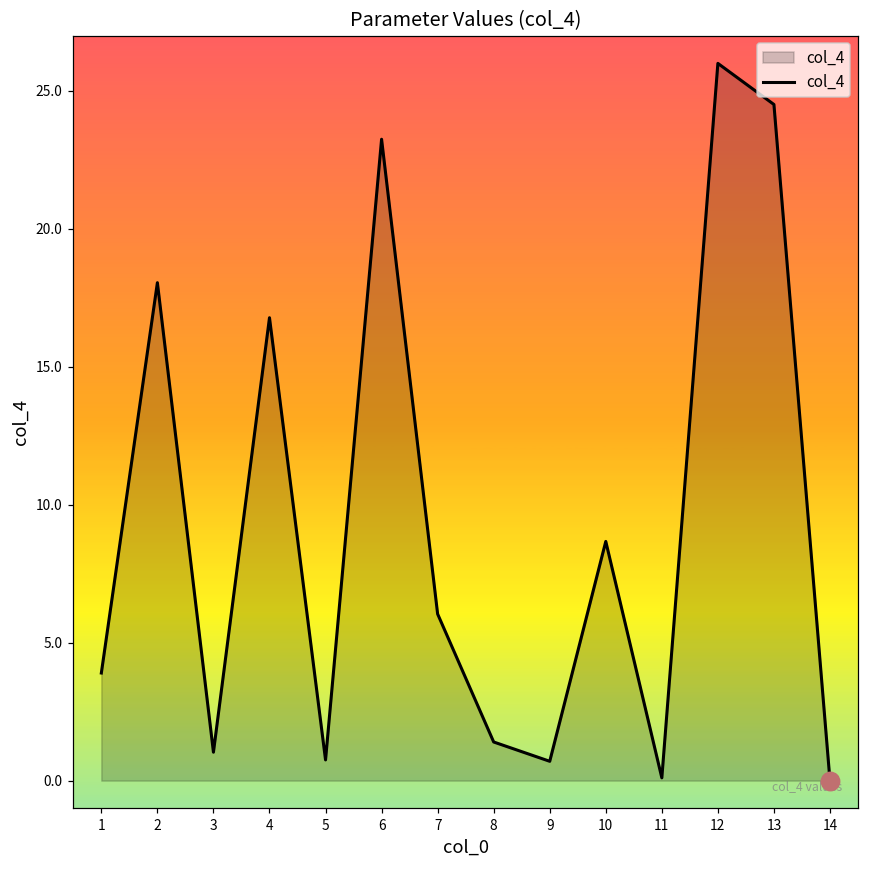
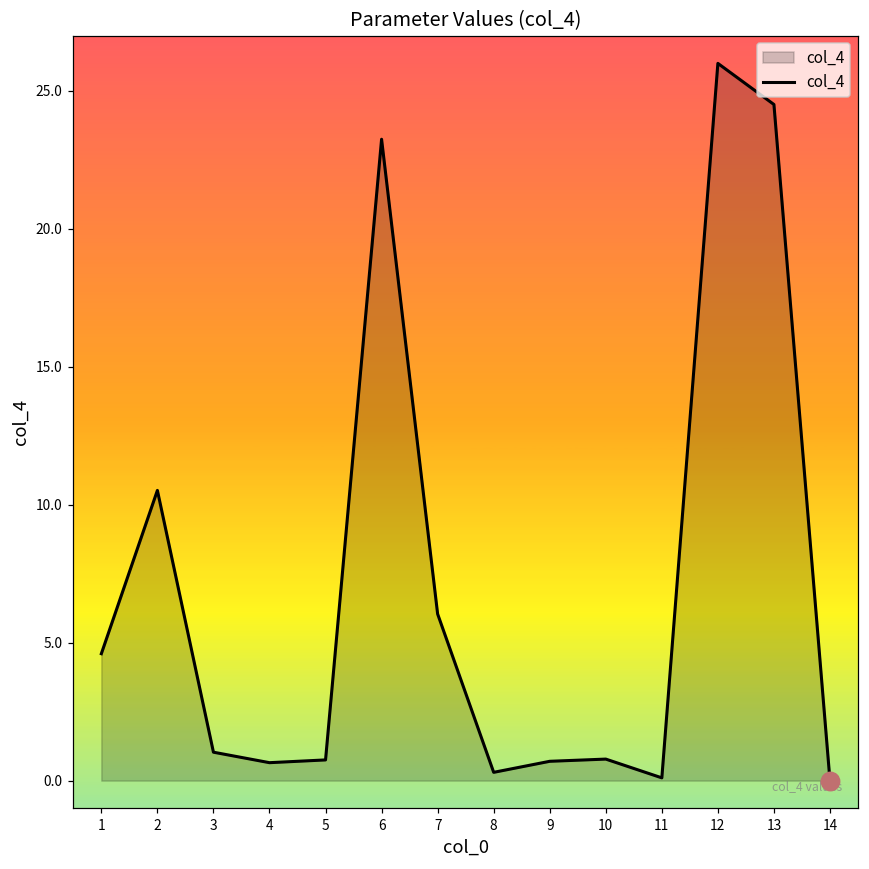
col_4, 1: 3.9 -> 4.6
col_4, 2: 18.1 -> 10.5
col_4, 4: 16.8 -> 0.7
col_4, 8: 1.4 -> 0.3
col_4, 10: 8.7 -> 0.8
